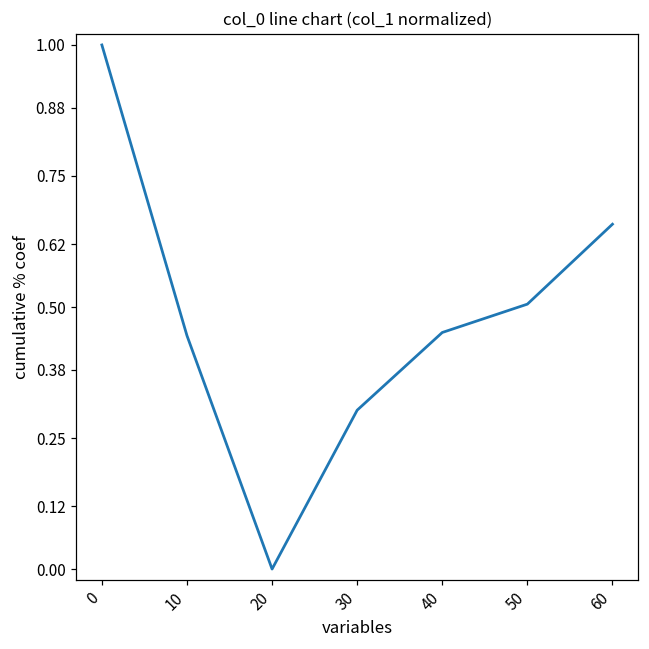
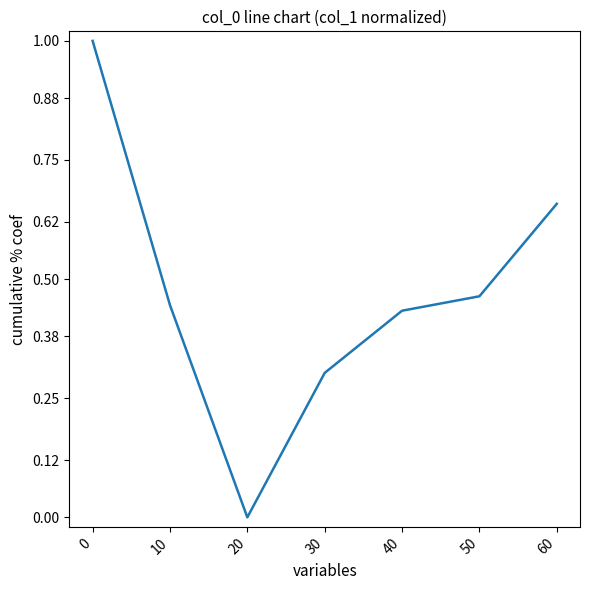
40: 0.45 -> 0.43
50: 0.51 -> 0.46
